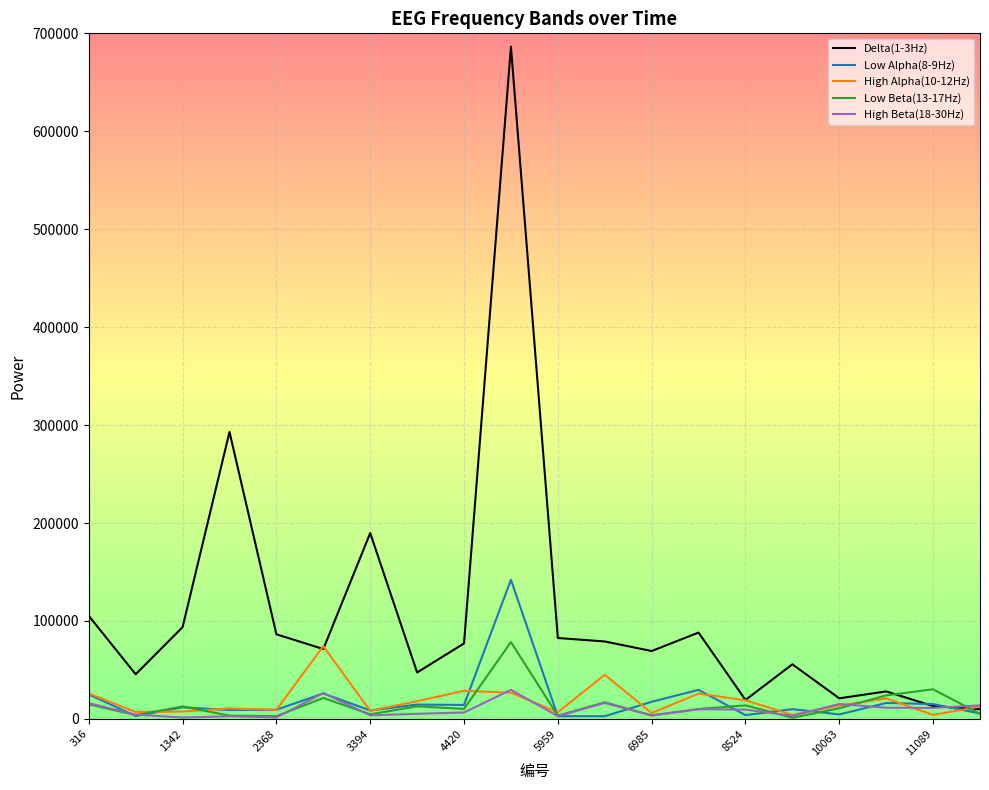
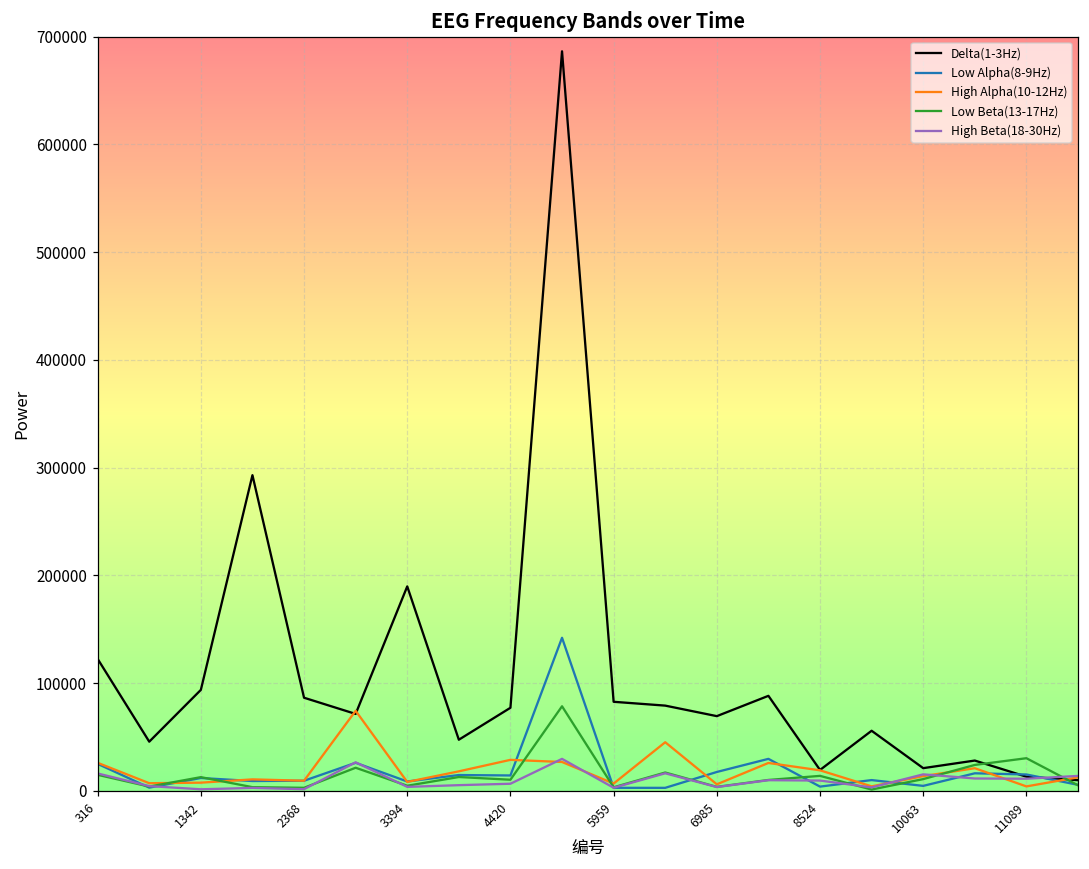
Delta(1-3Hz), 316: 110000 -> 120000
